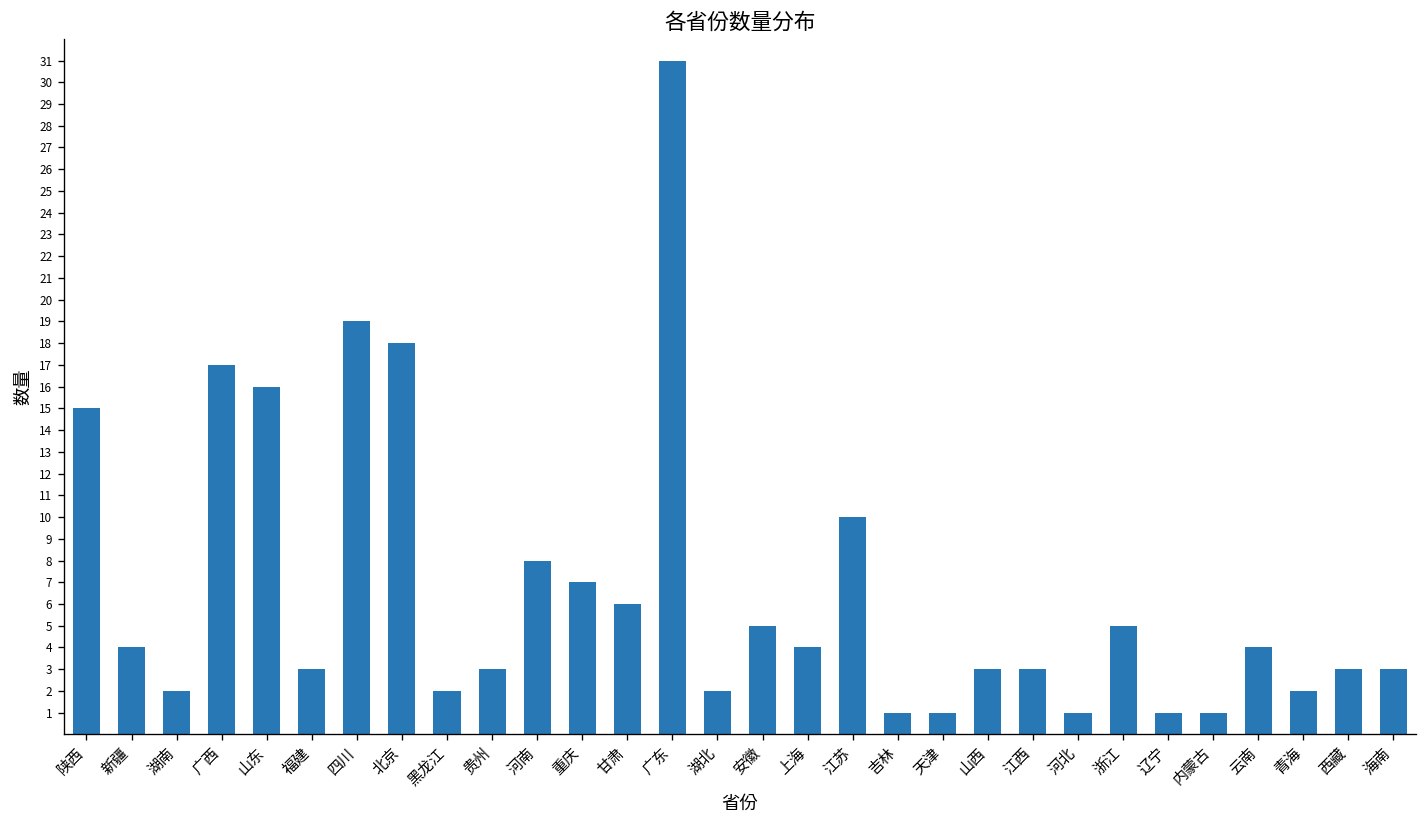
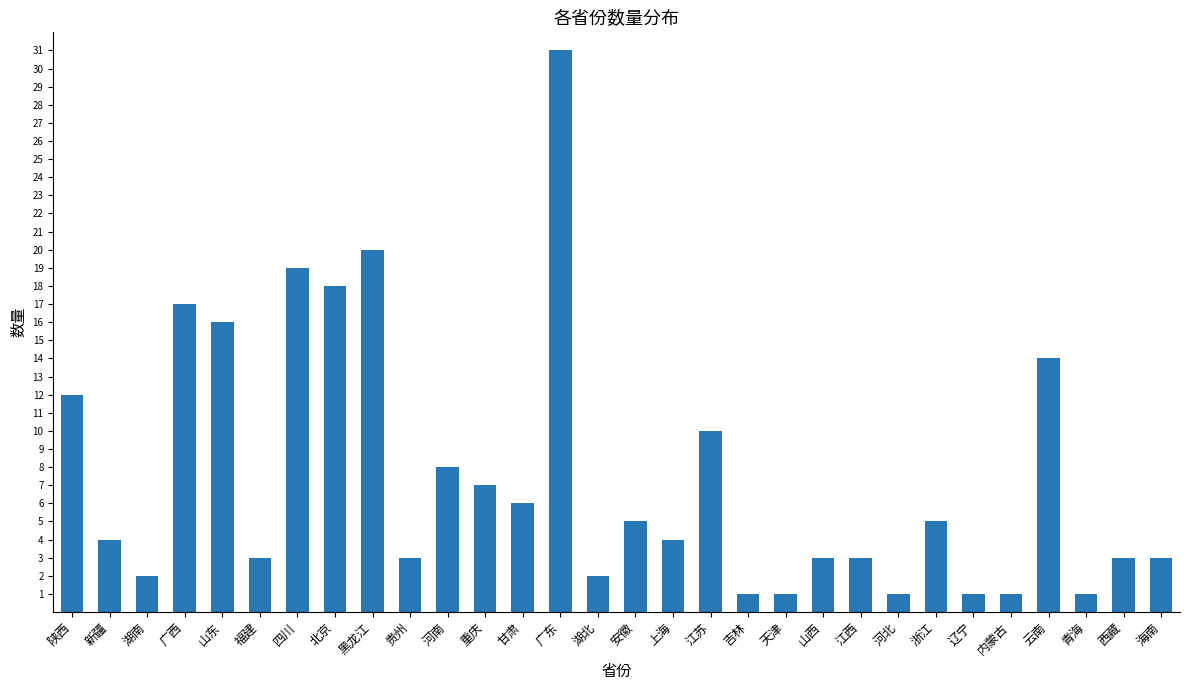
陕西: 15 -> 12
黑龙江: 2 -> 20
云南: 4 -> 14
青海: 2 -> 1
